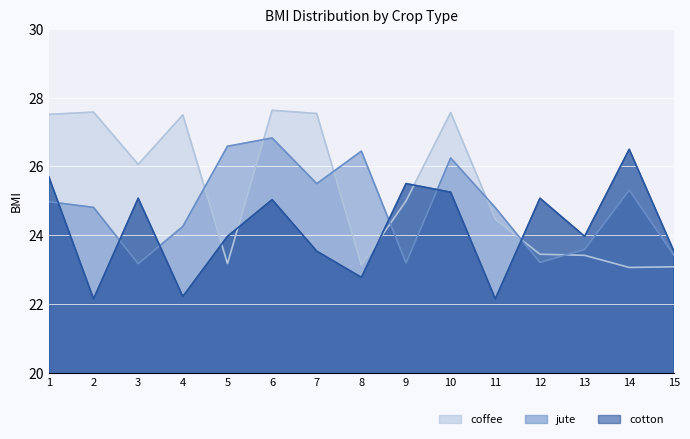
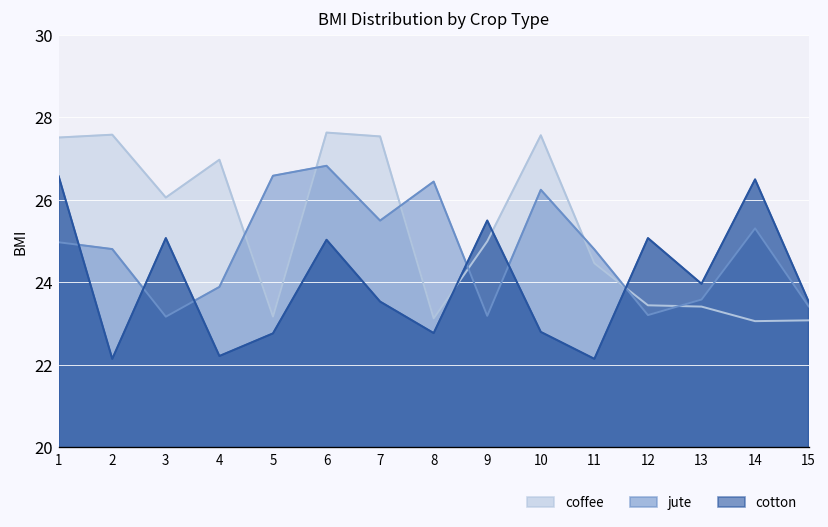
cotton, 1: 25.7 -> 26.6
coffee, 4: 27.5 -> 27.0
jute, 4: 24.3 -> 23.9
cotton, 5: 24.0 -> 22.8
cotton, 10: 25.2 -> 22.8
